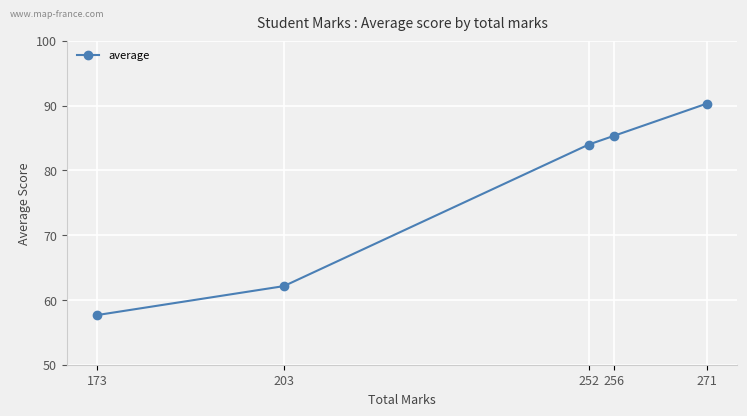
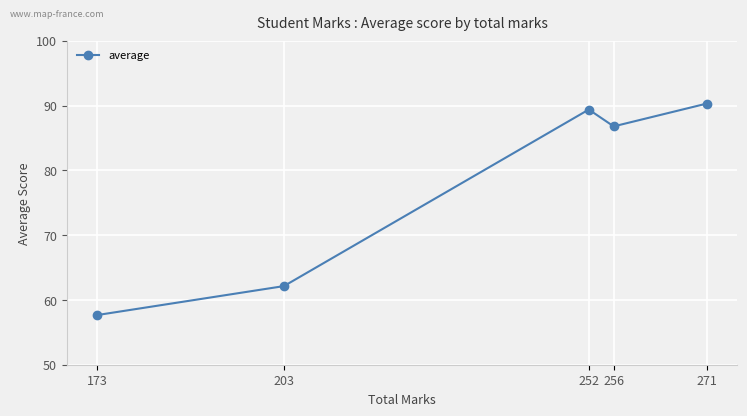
252: 84 -> 89
256: 85 -> 87
